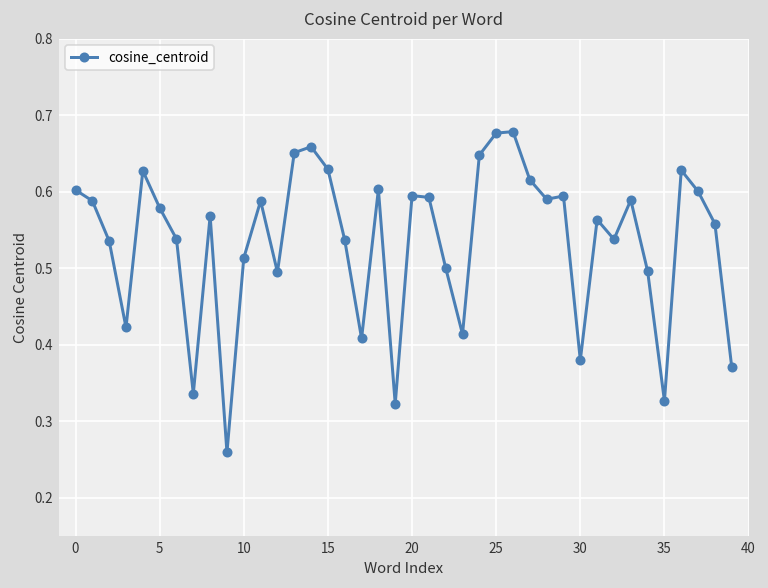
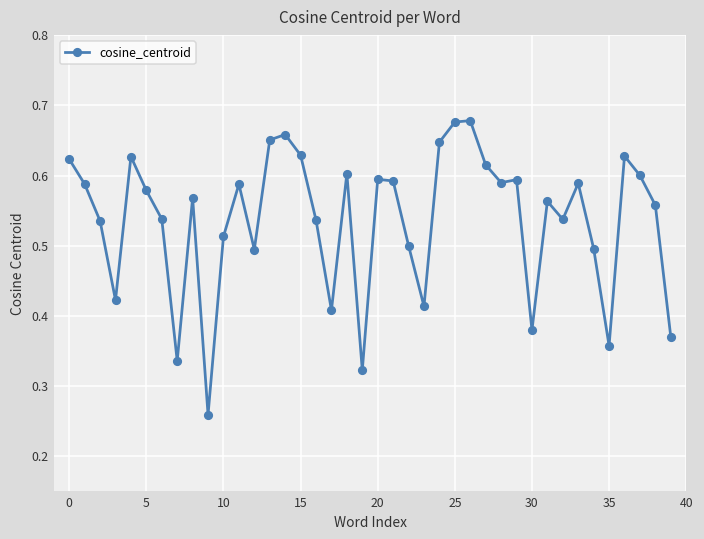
0: 0.60 -> 0.62
35: 0.33 -> 0.36
